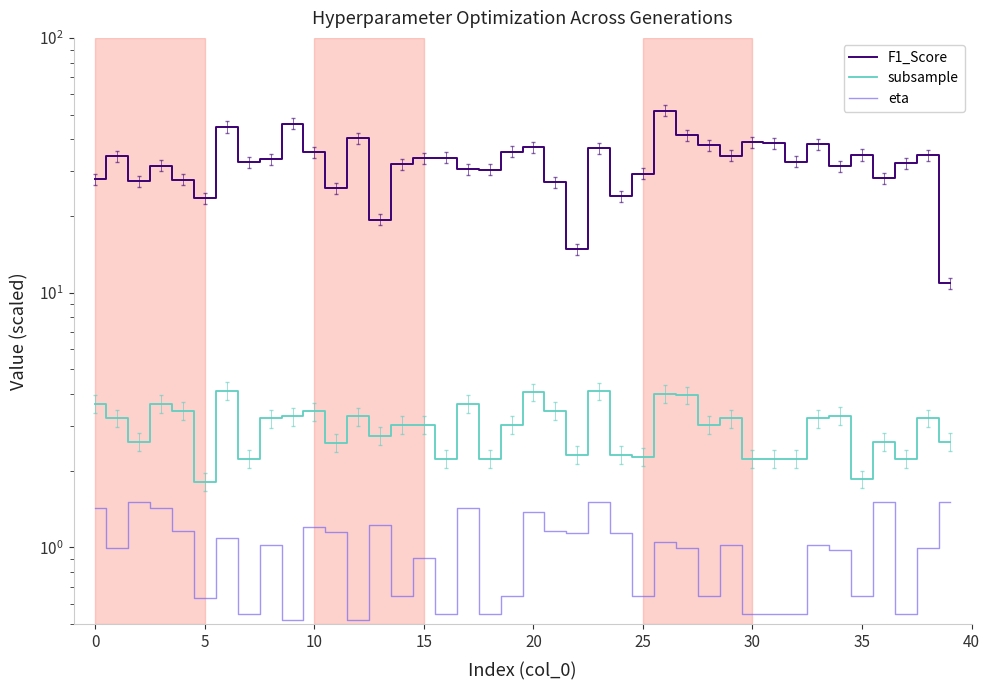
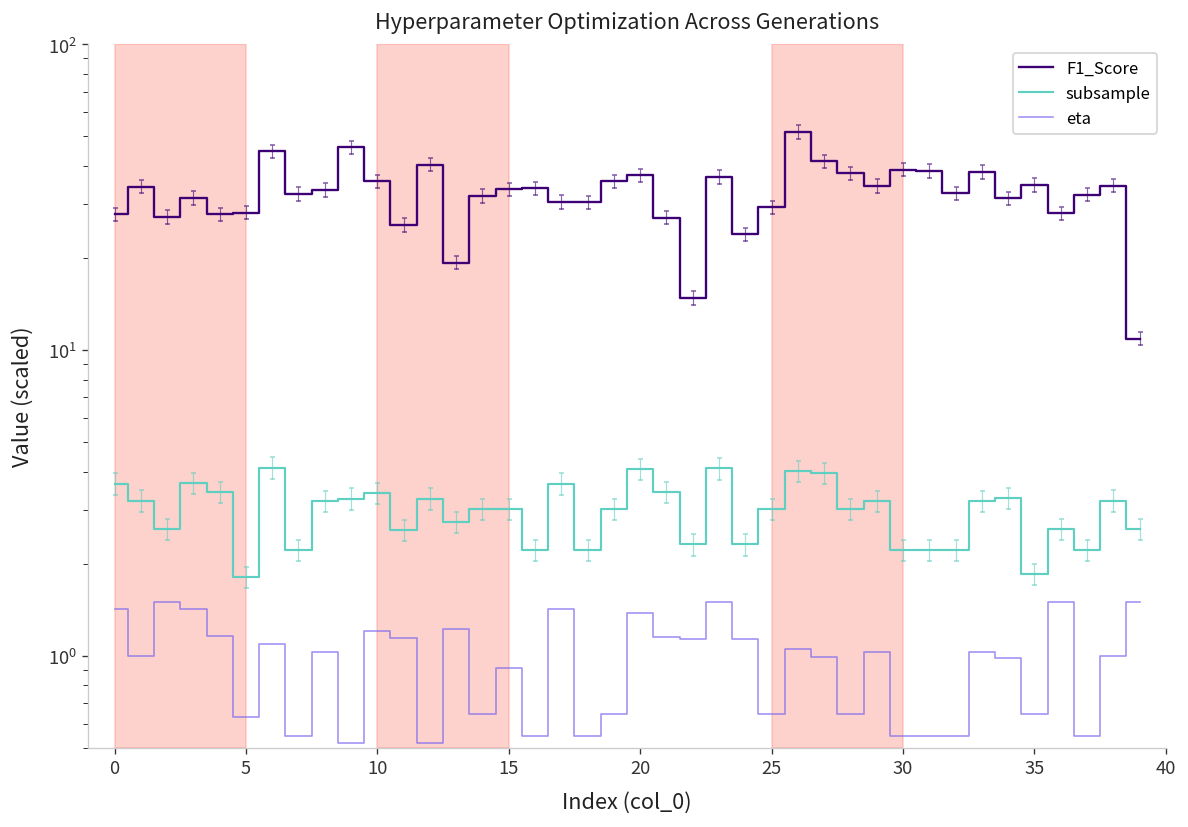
F1_Score, 5: 24 -> 28
subsample, 25: 2.3 -> 3.0
